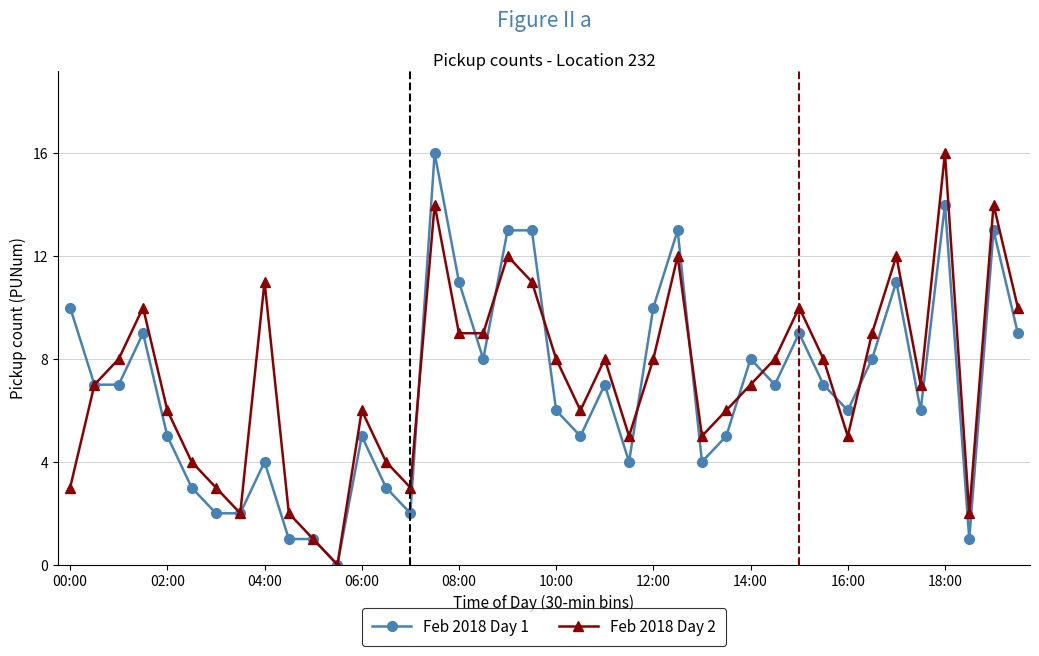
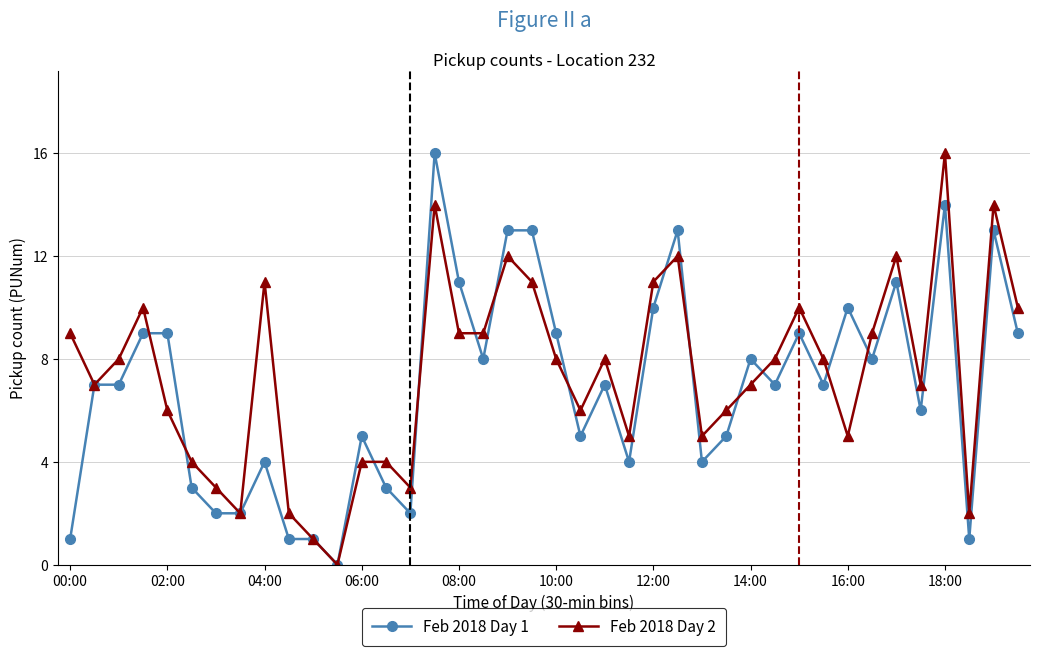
Feb 2018 Day 1, 00:00: 10 -> 1
Feb 2018 Day 2, 00:00: 3 -> 9
Feb 2018 Day 1, 02:00: 5 -> 9
Feb 2018 Day 2, 06:00: 6 -> 4
Feb 2018 Day 1, 10:00: 6 -> 9
Feb 2018 Day 2, 12:00: 8 -> 11
Feb 2018 Day 1, 16:00: 6 -> 10
